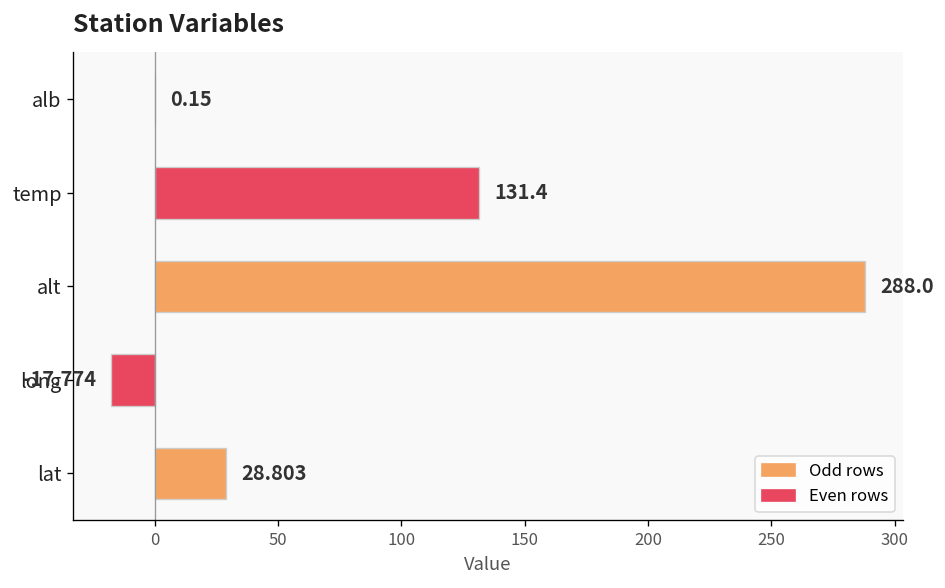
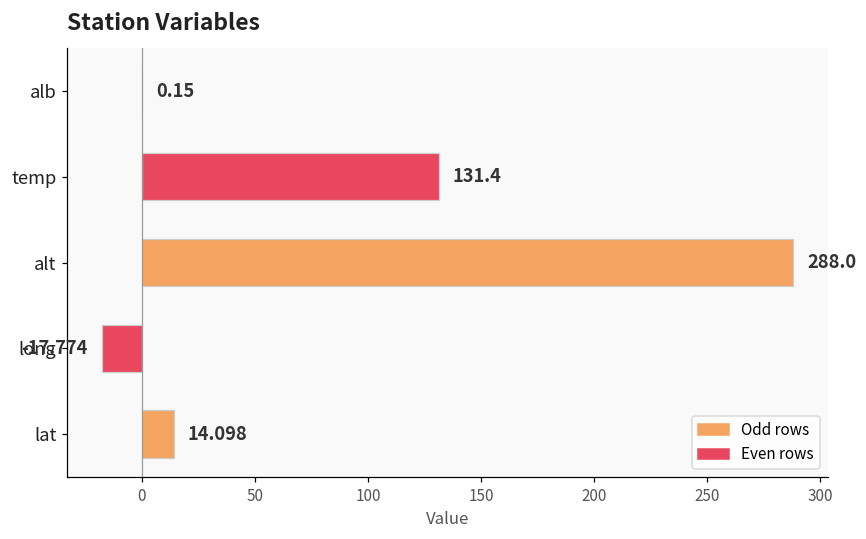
lat: 28.803 -> 14.098
